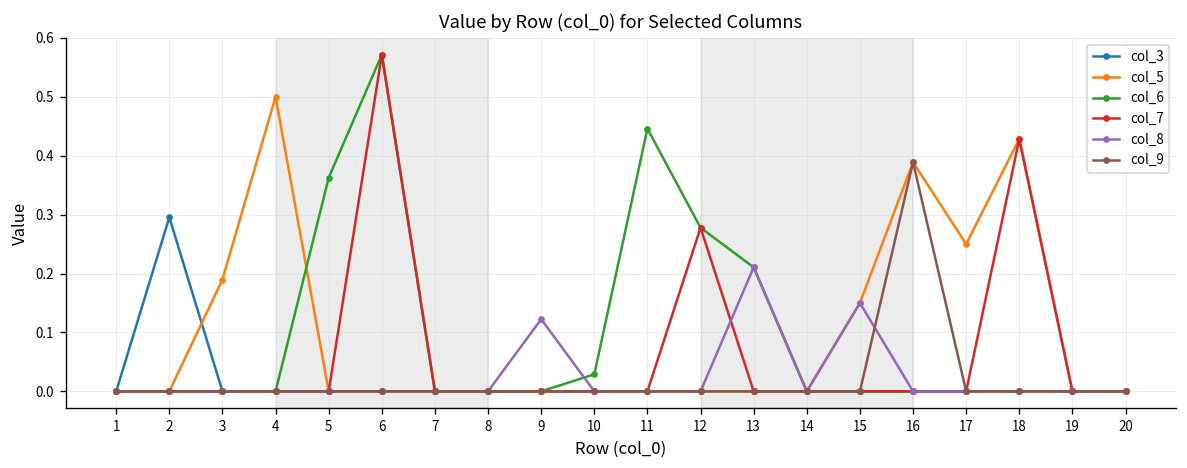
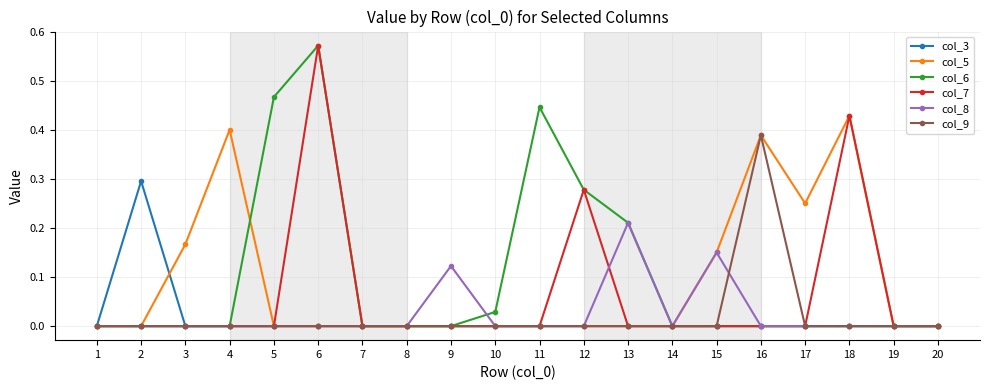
col_5, 3: 0.19 -> 0.17
col_5, 4: 0.5 -> 0.4
col_6, 5: 0.36 -> 0.47
